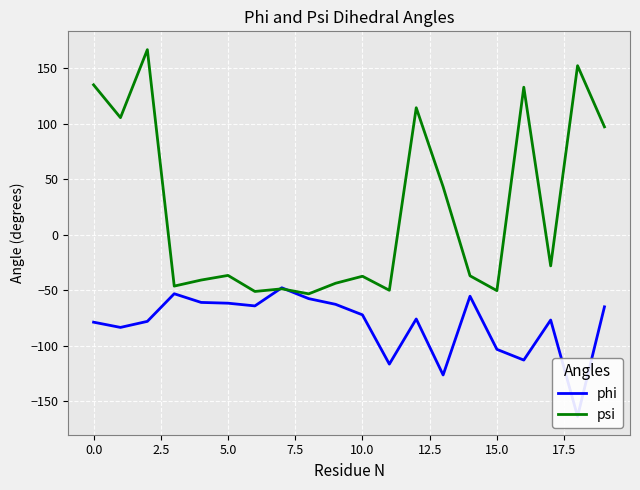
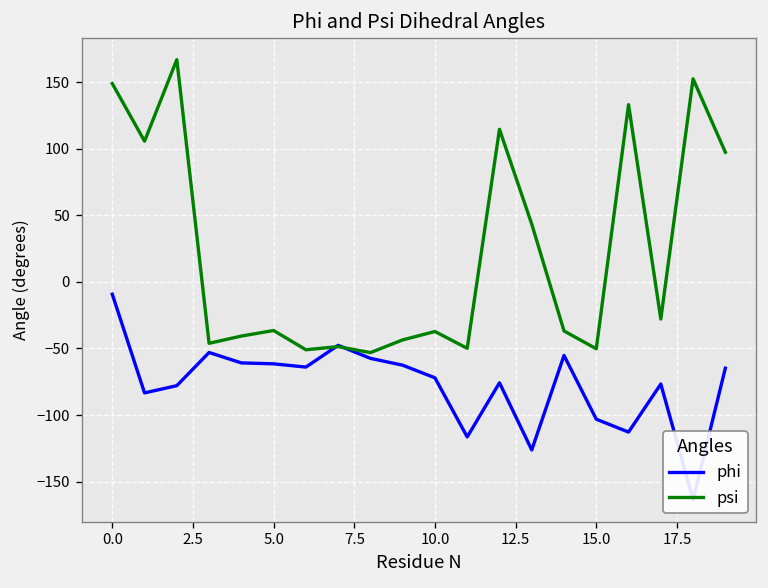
phi, 0.0: -79 -> -9
psi, 0.0: 135 -> 149
